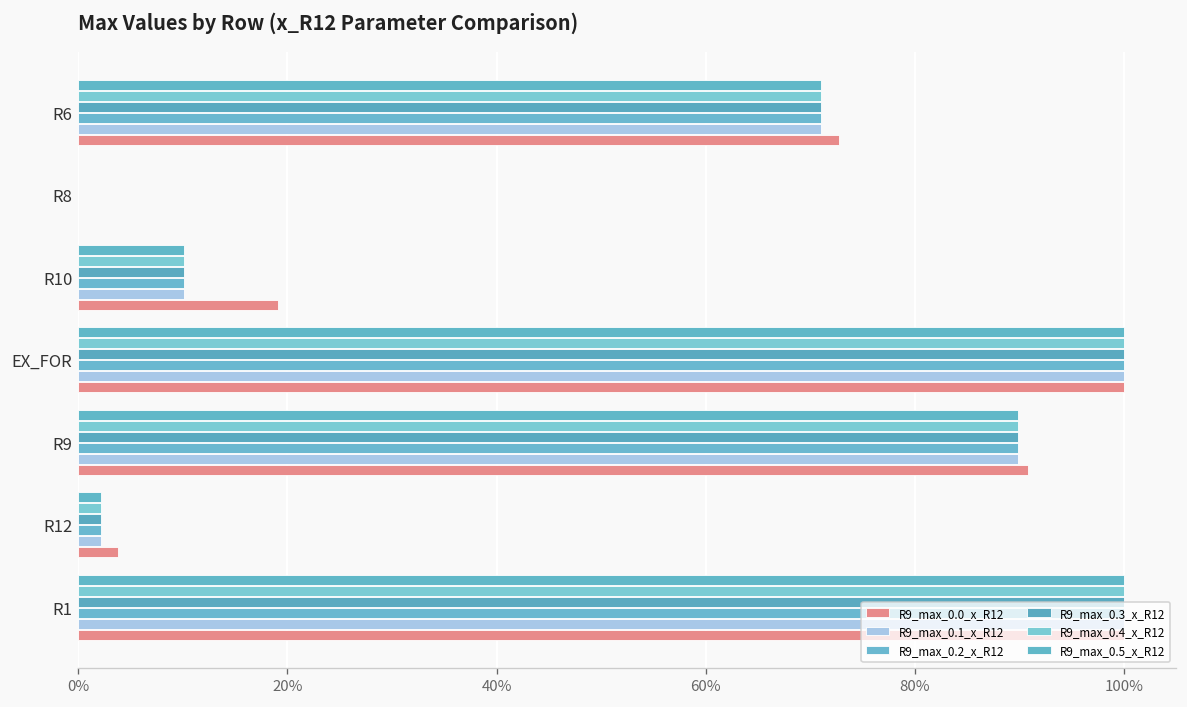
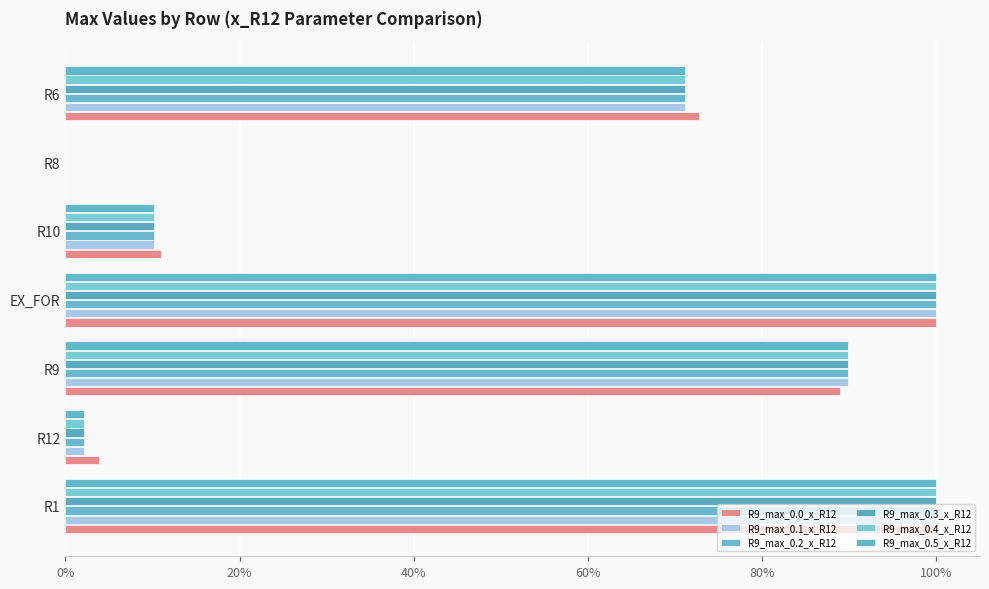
R9_max_0.0_x_R12, R10: 19% -> 11%
R9_max_0.0_x_R12, R9: 91% -> 89%
